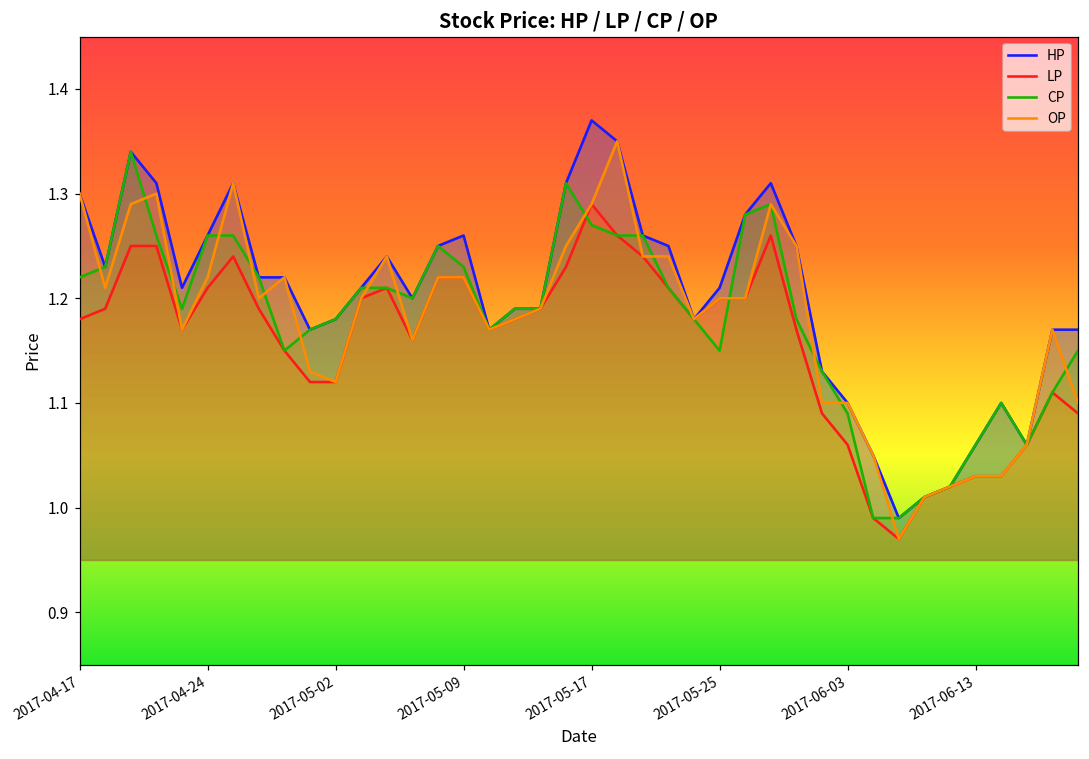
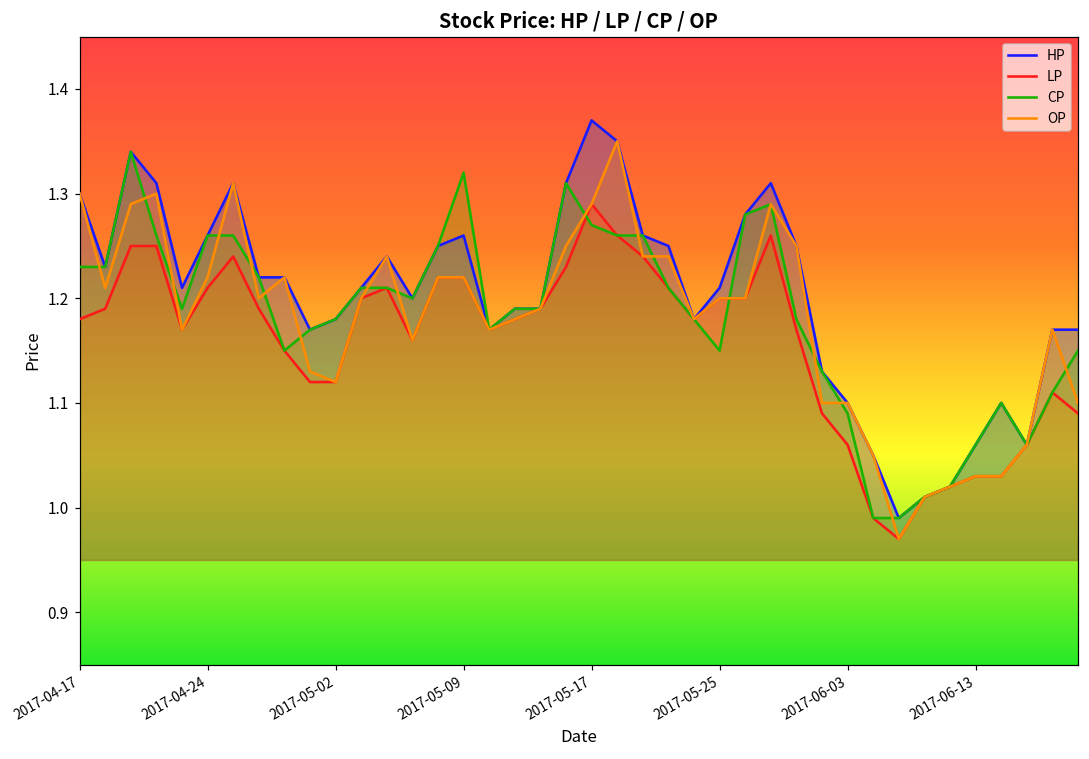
CP, 2017-04-17: 1.22 -> 1.23
CP, 2017-05-09: 1.23 -> 1.32
